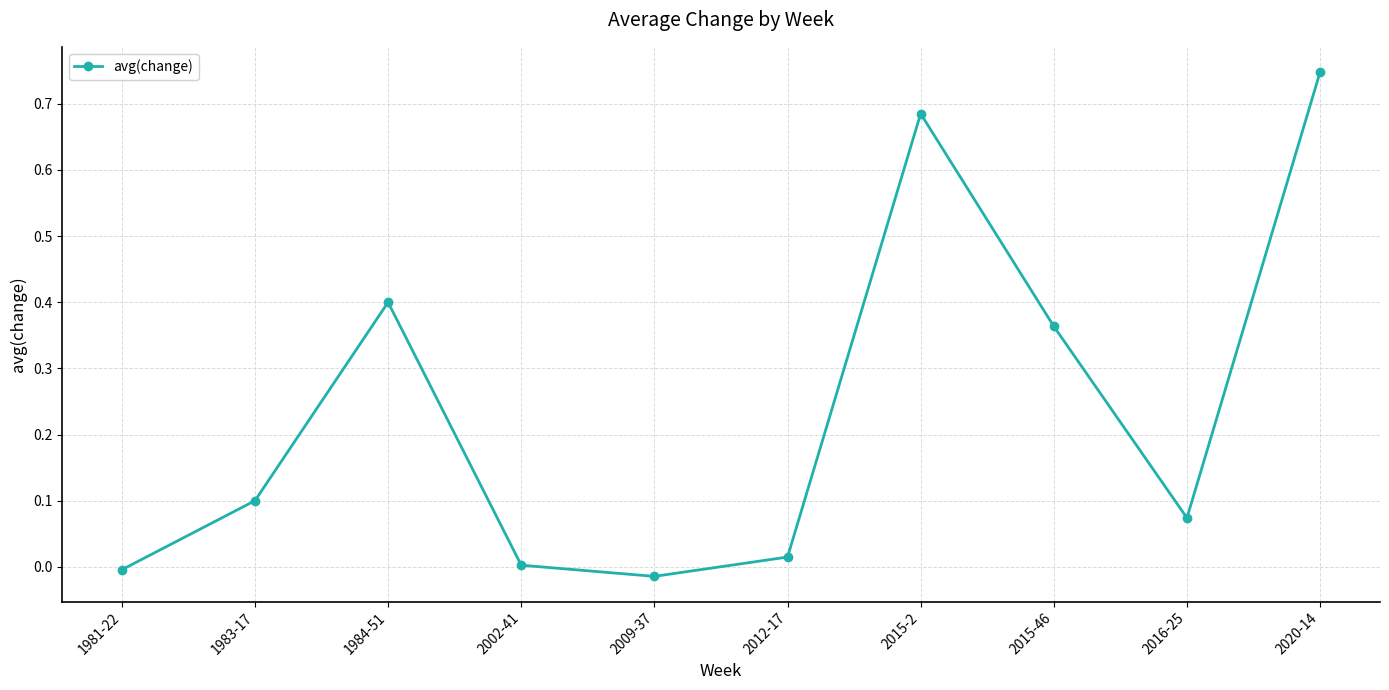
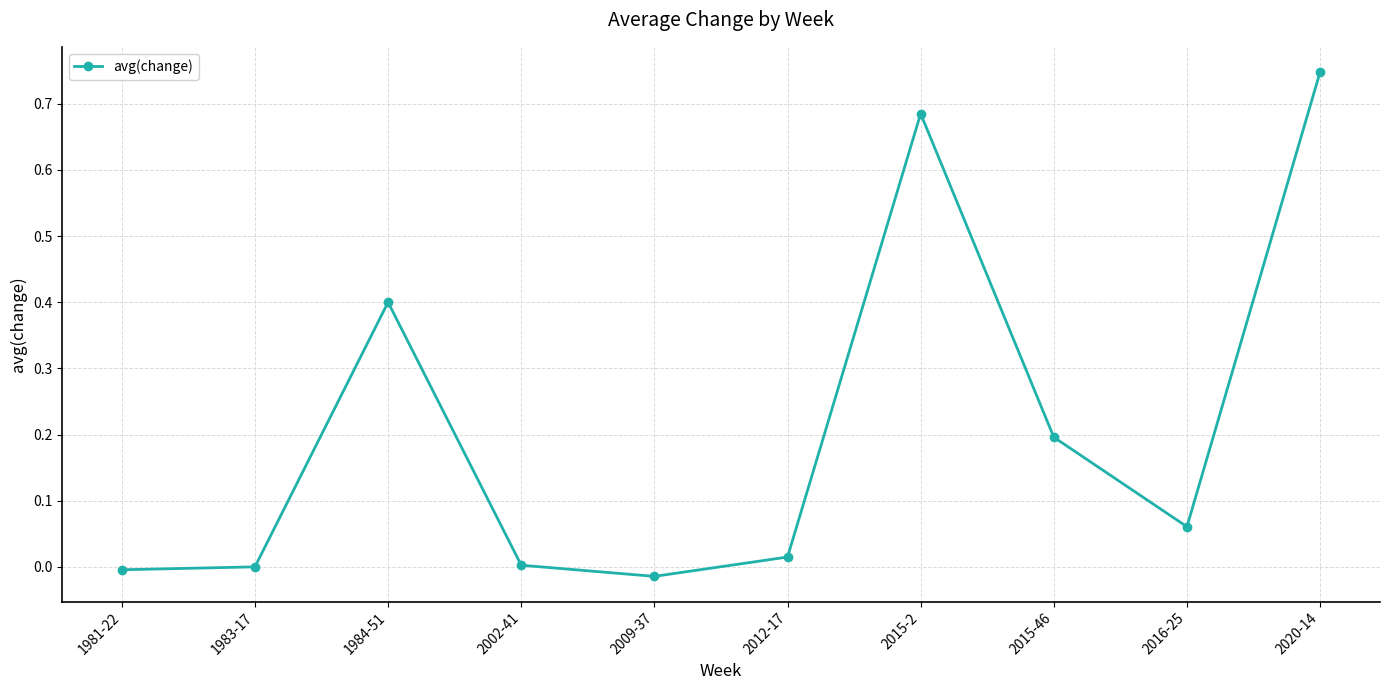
1983-17: 0.1 -> 0.0
2015-46: 0.36 -> 0.20
2016-25: 0.07 -> 0.06
